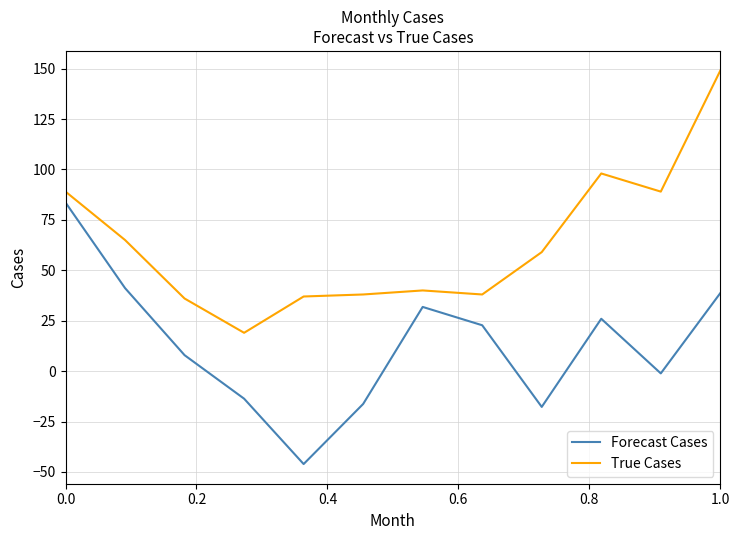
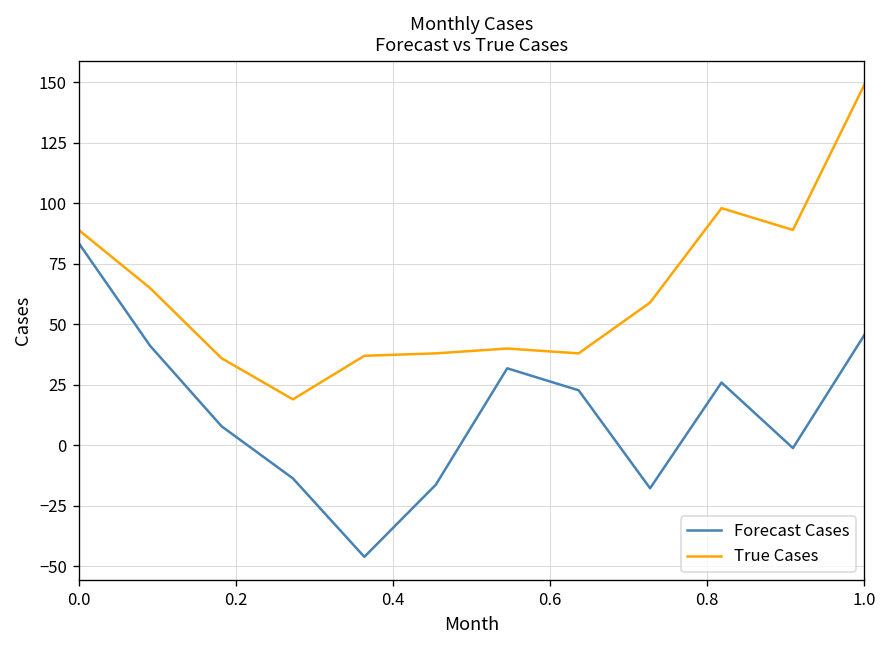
Forecast Cases, 1.0: 39 -> 46
